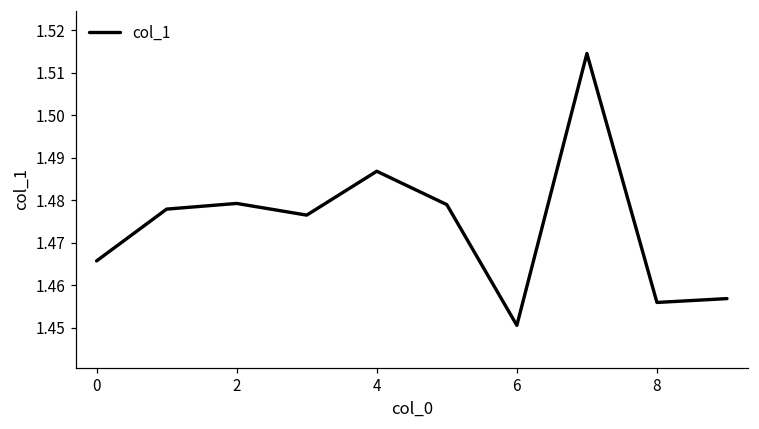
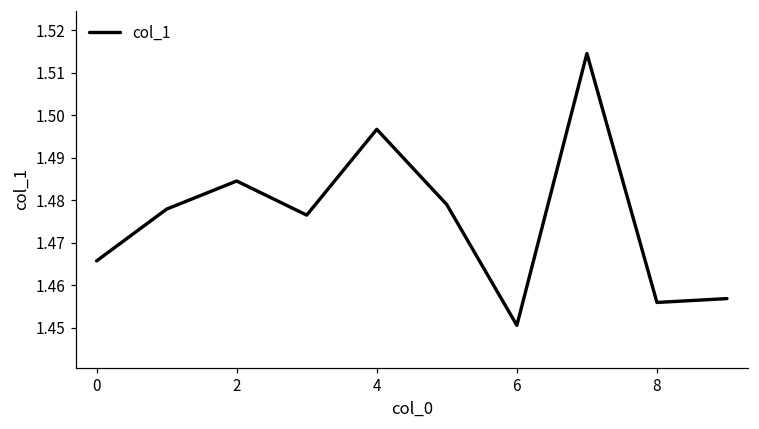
2: 1.479 -> 1.485
4: 1.487 -> 1.497
